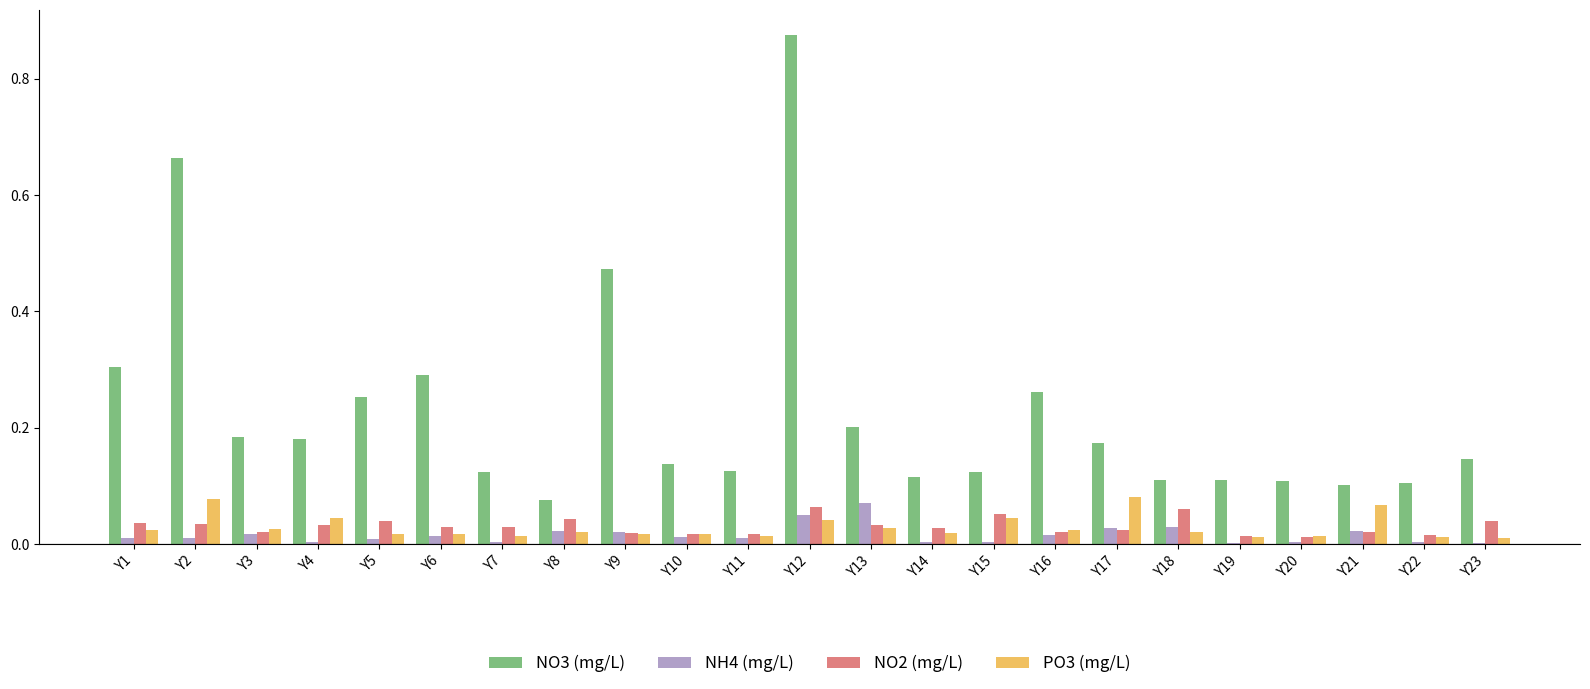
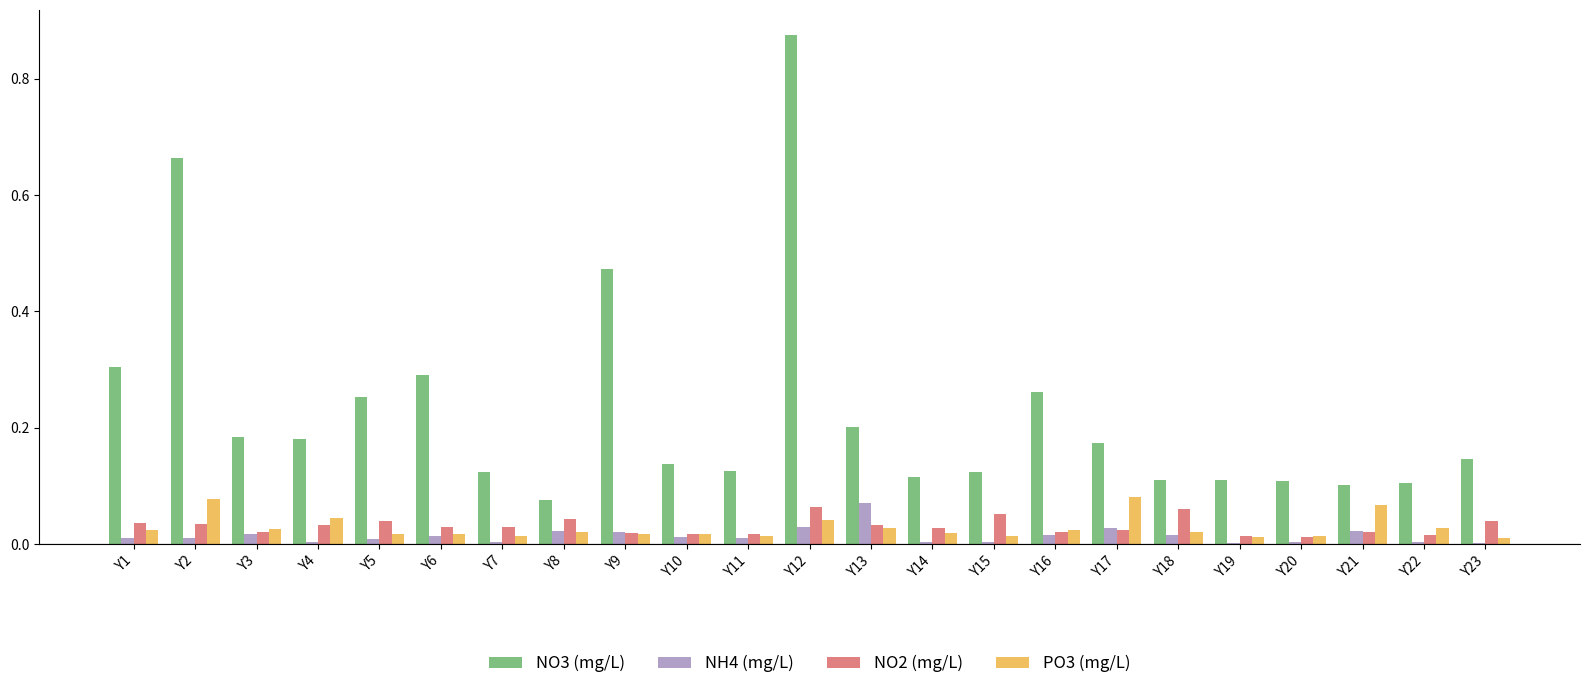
NH4 (mg/L), Y12: 0.05 -> 0.03
PO3 (mg/L), Y15: 0.04 -> 0.01
NH4 (mg/L), Y18: 0.03 -> 0.02
PO3 (mg/L), Y22: 0.01 -> 0.03
